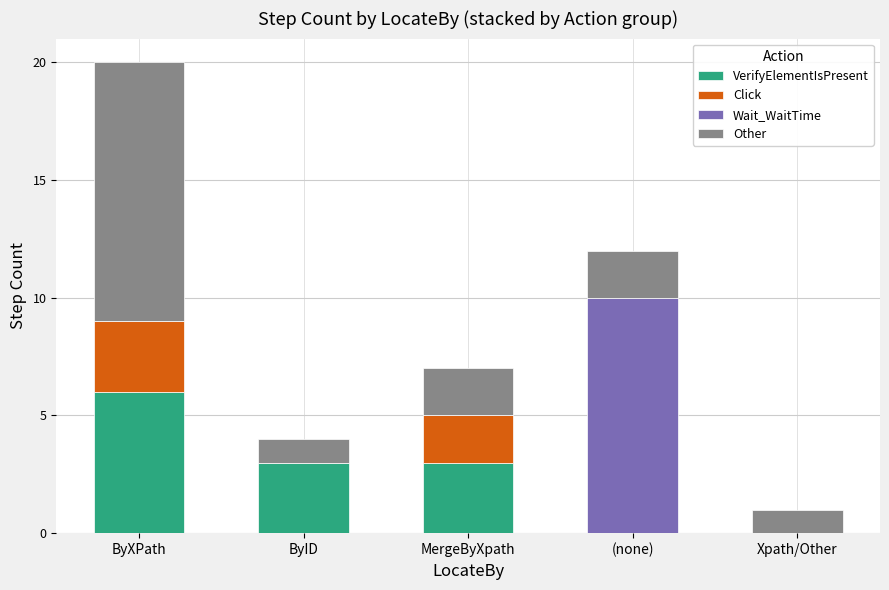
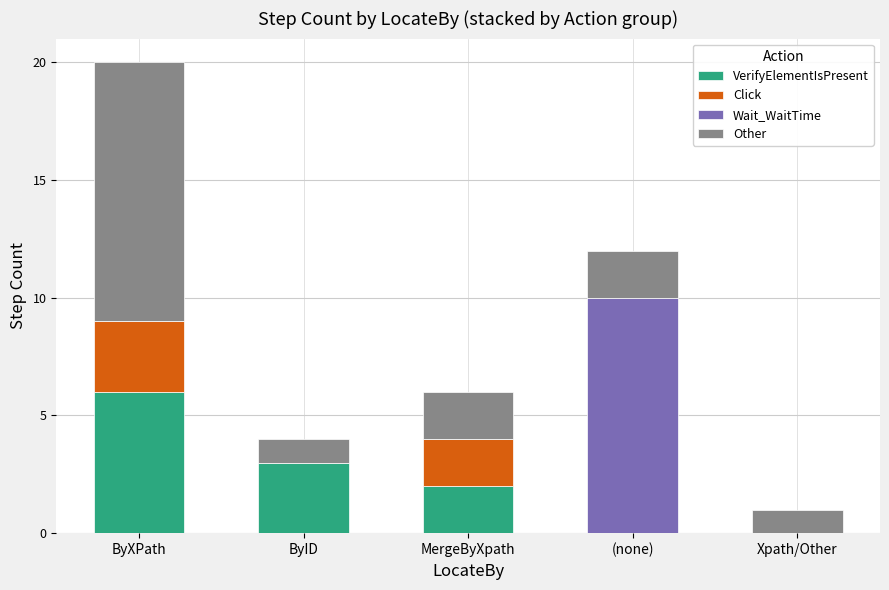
VerifyElementIsPresent, MergeByXpath: 3 -> 2
